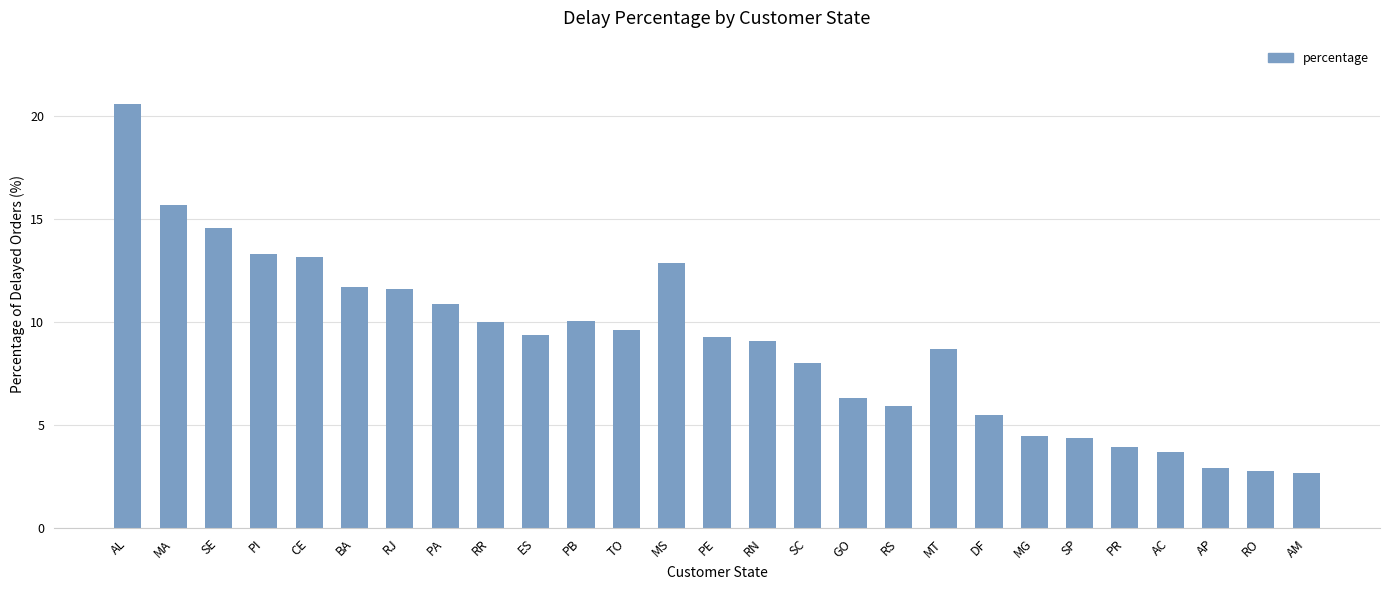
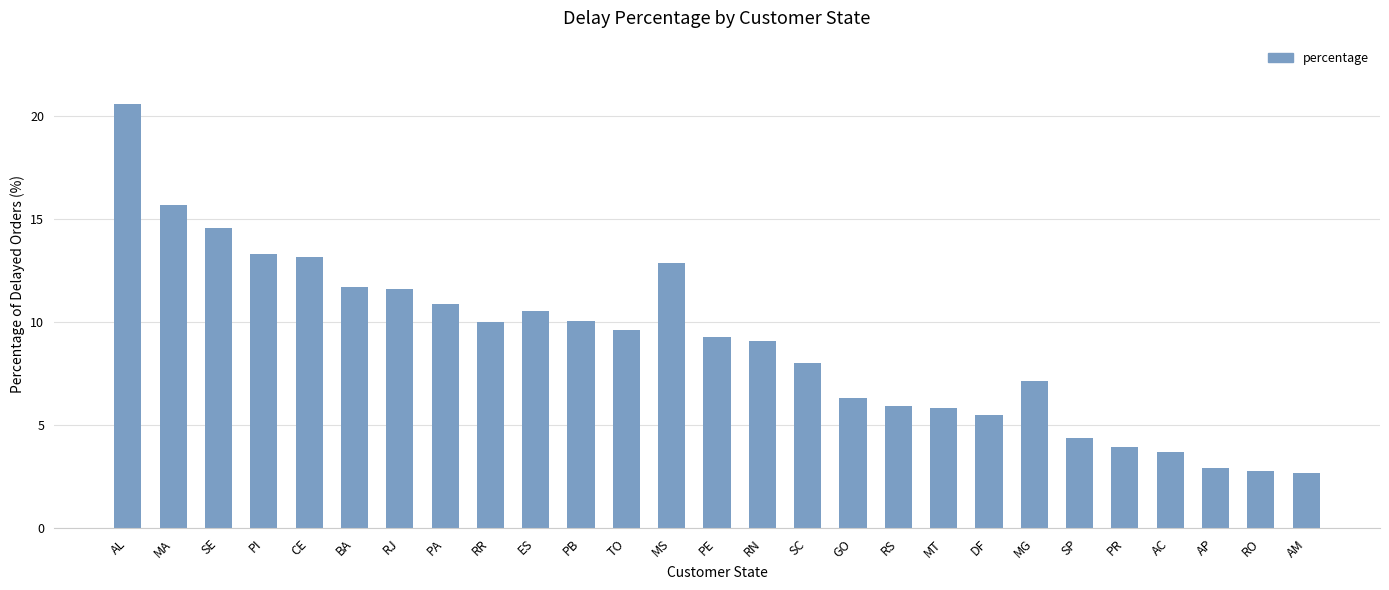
ES: 9.4 -> 10.5
MT: 8.7 -> 5.8
MG: 4.5 -> 7.2
